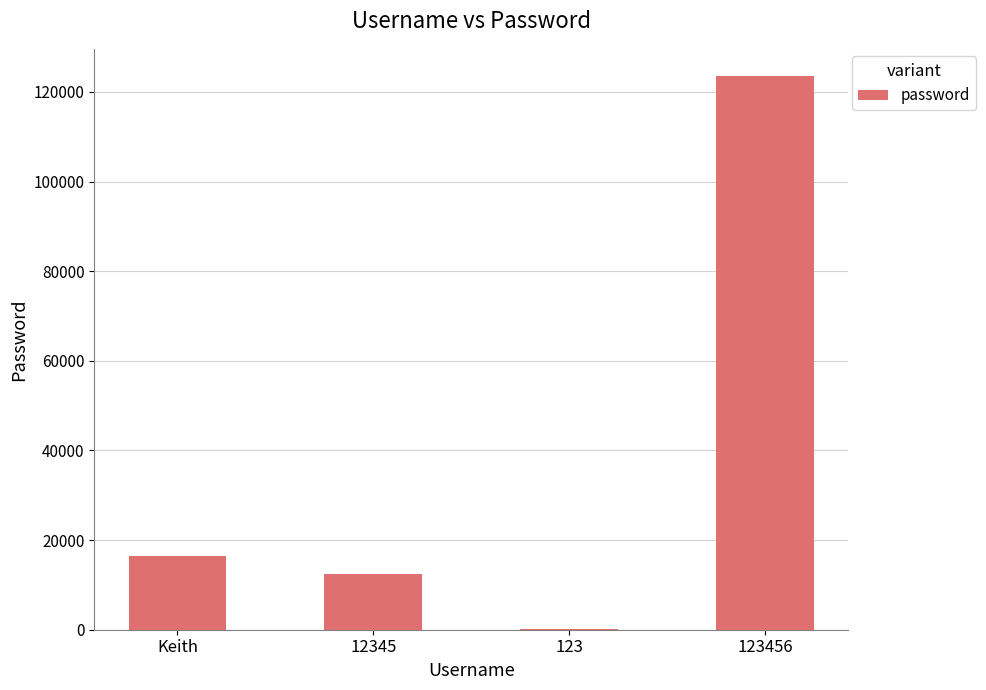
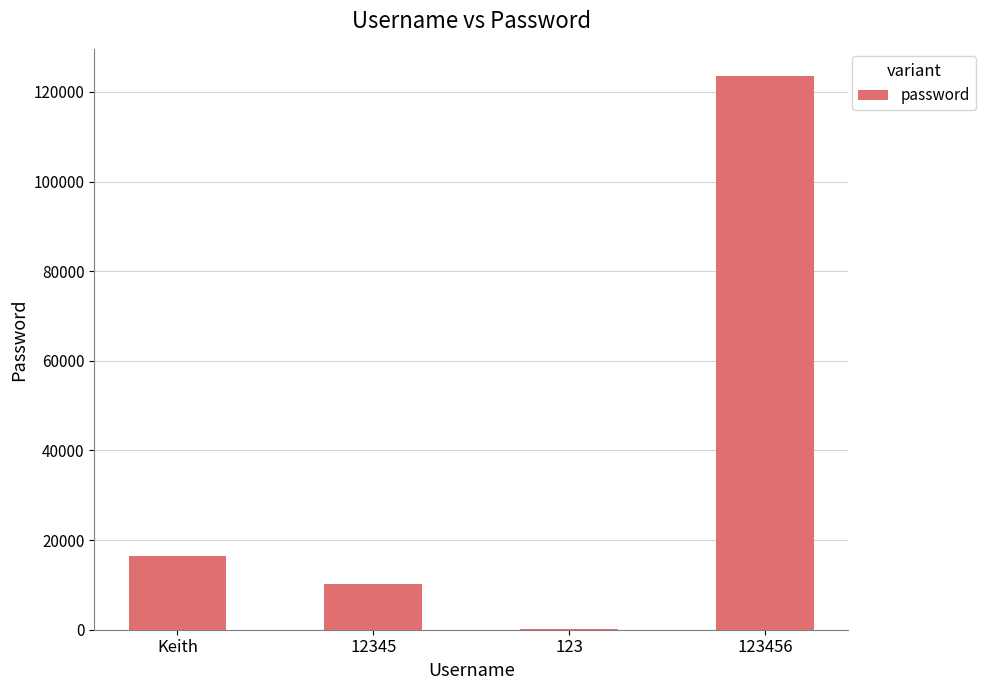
12345: 12000 -> 10000
